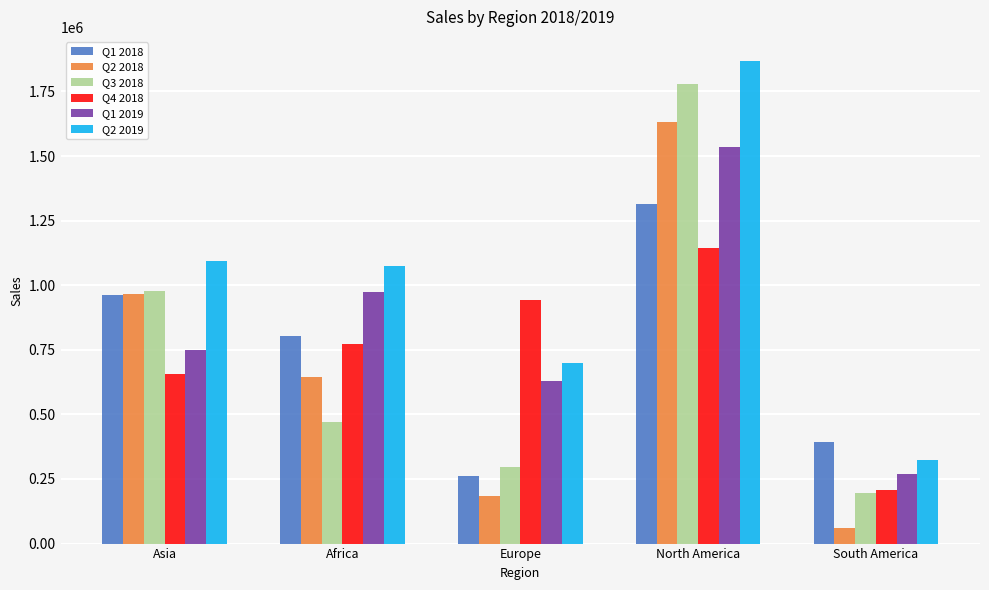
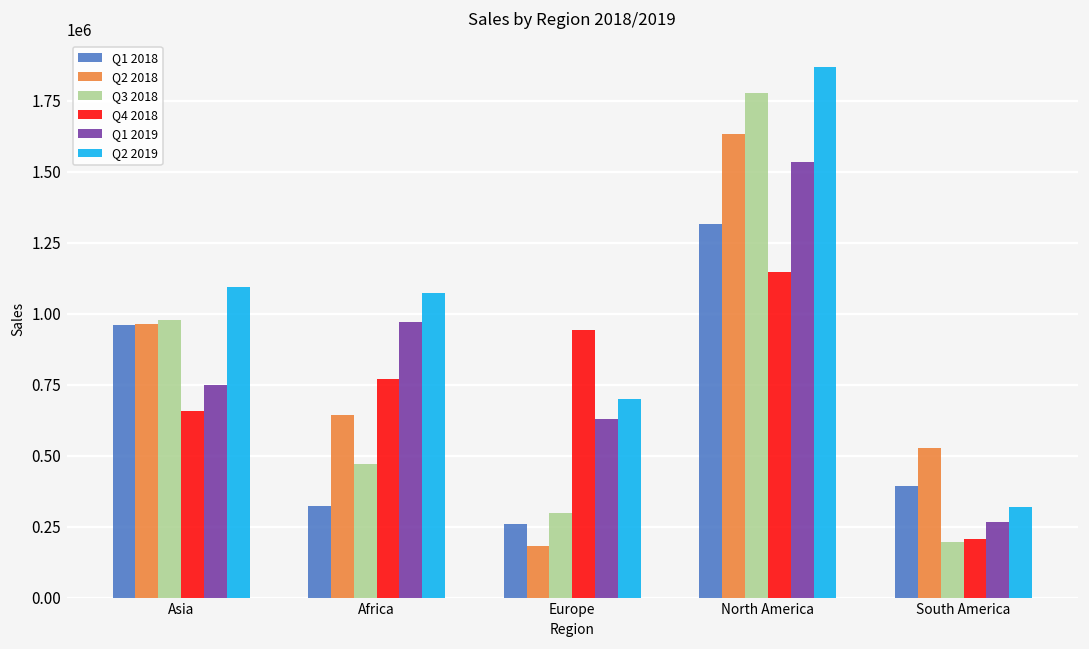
Q1 2018, Africa: 800000 -> 320000
Q2 2018, South America: 60000 -> 530000
